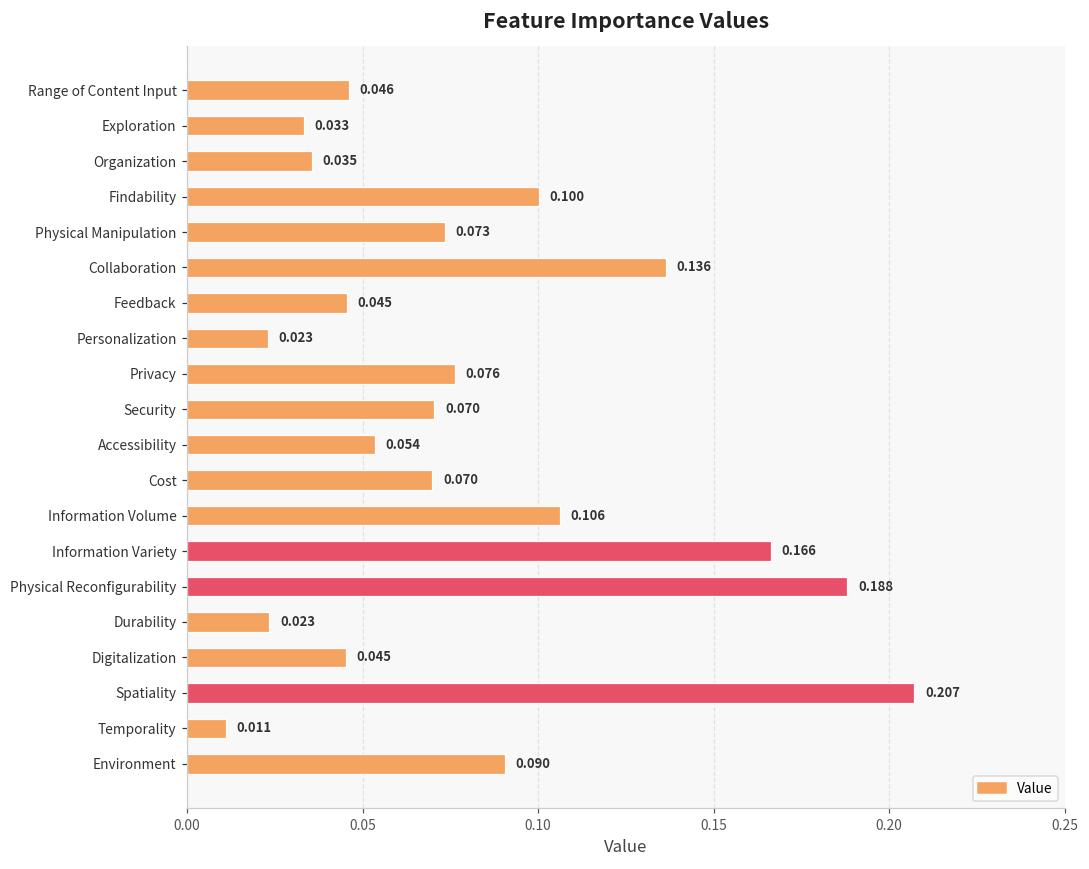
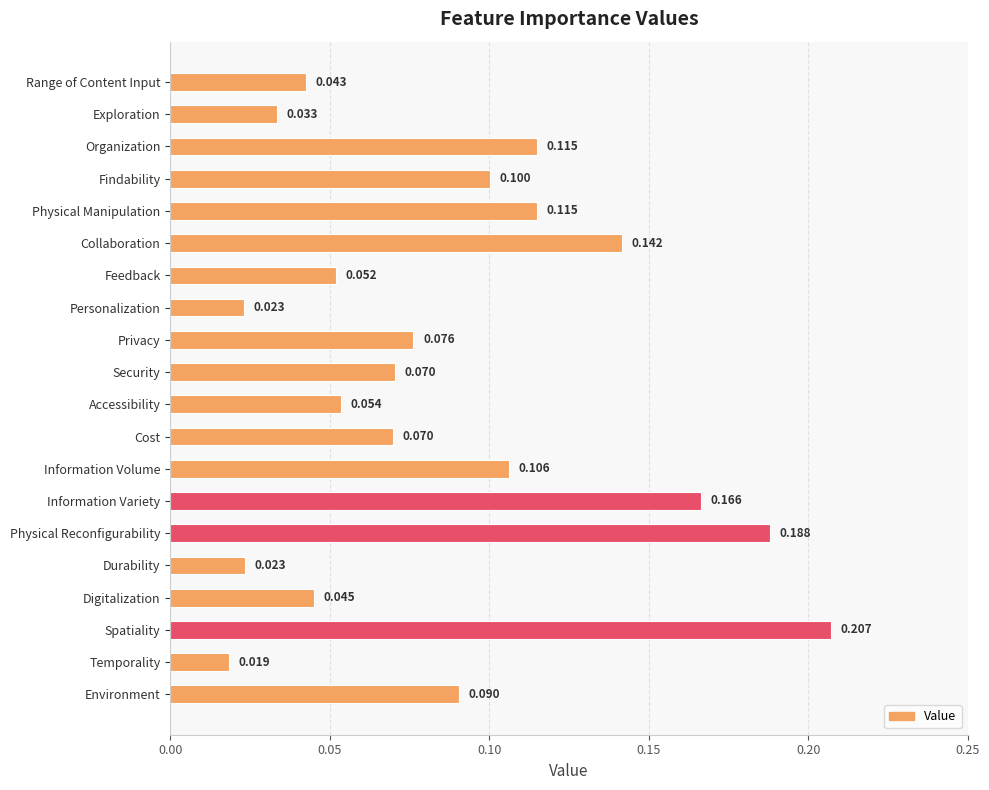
Range of Content Input: 0.046 -> 0.043
Organization: 0.035 -> 0.115
Physical Manipulation: 0.073 -> 0.115
Collaboration: 0.136 -> 0.142
Feedback: 0.045 -> 0.052
Temporality: 0.011 -> 0.019
